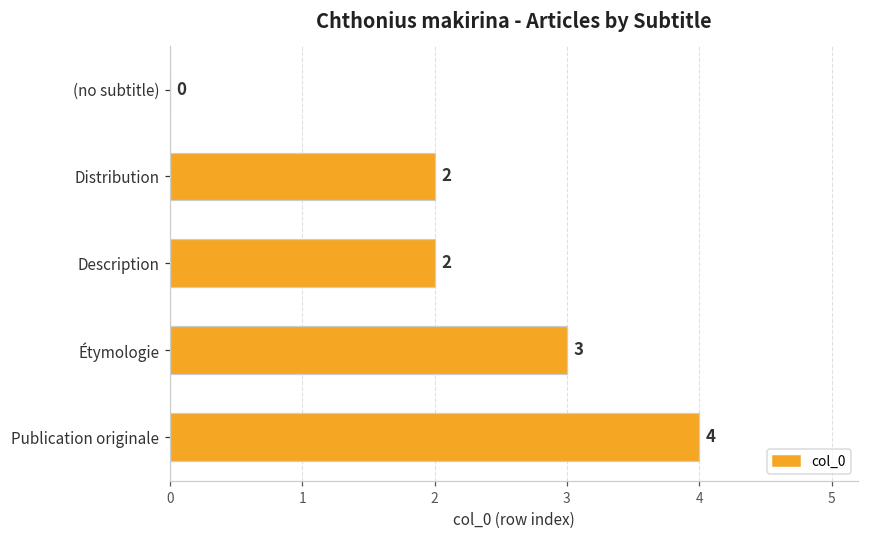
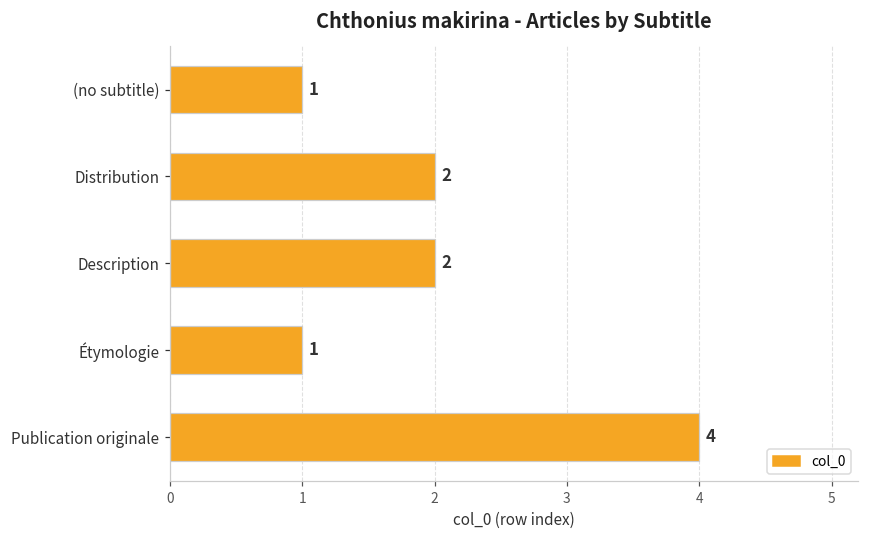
(no subtitle): 0 -> 1
Étymologie: 3 -> 1
